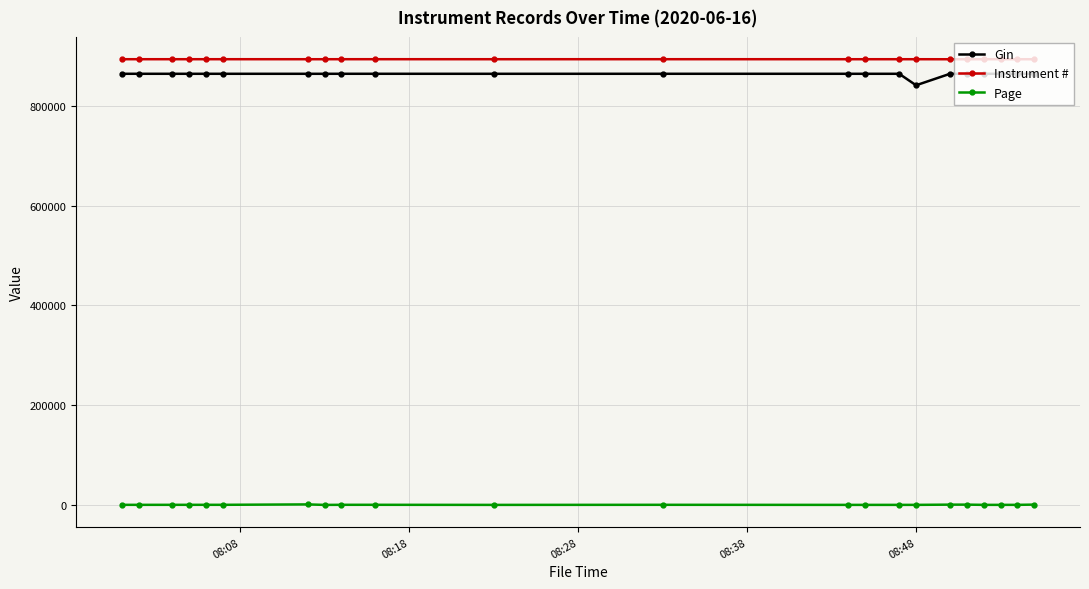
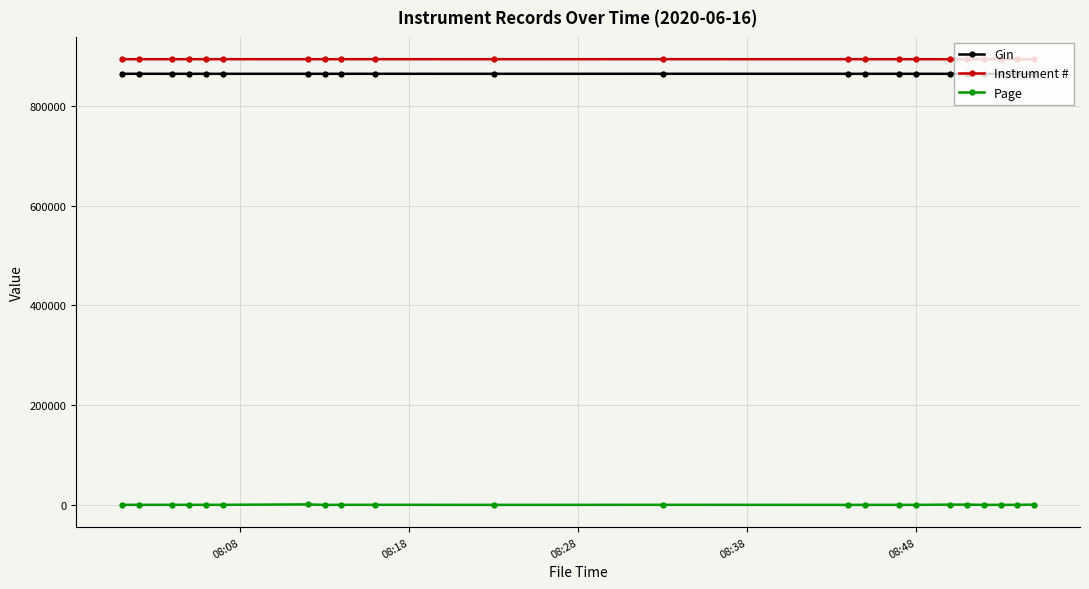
Gin, 08:48: 840000 -> 860000
